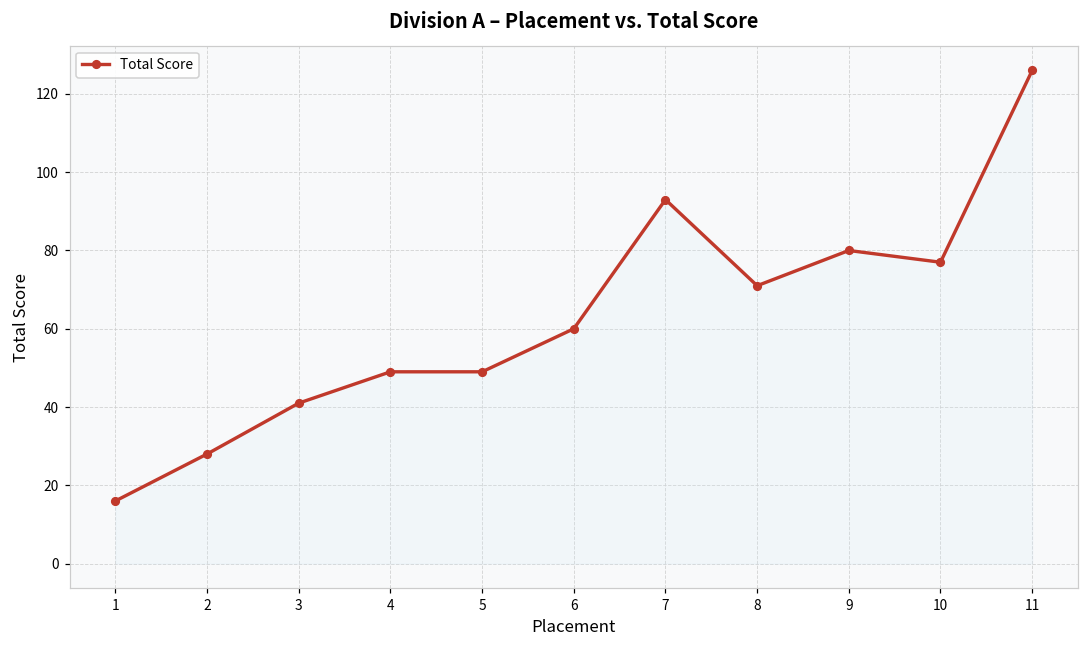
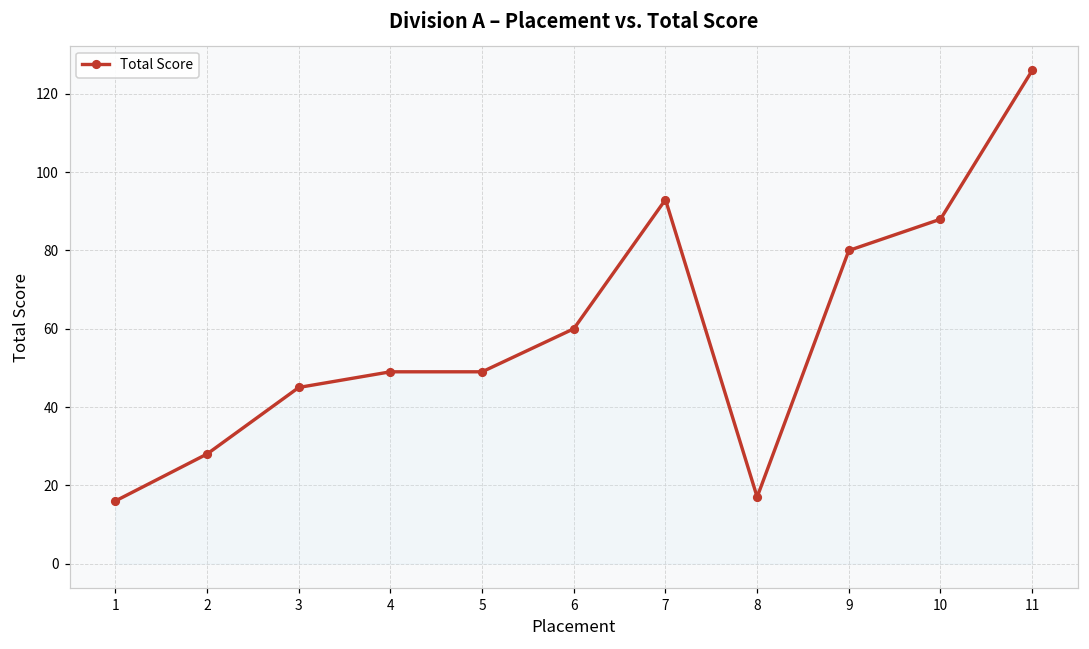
3: 41 -> 45
8: 71 -> 17
10: 77 -> 88
